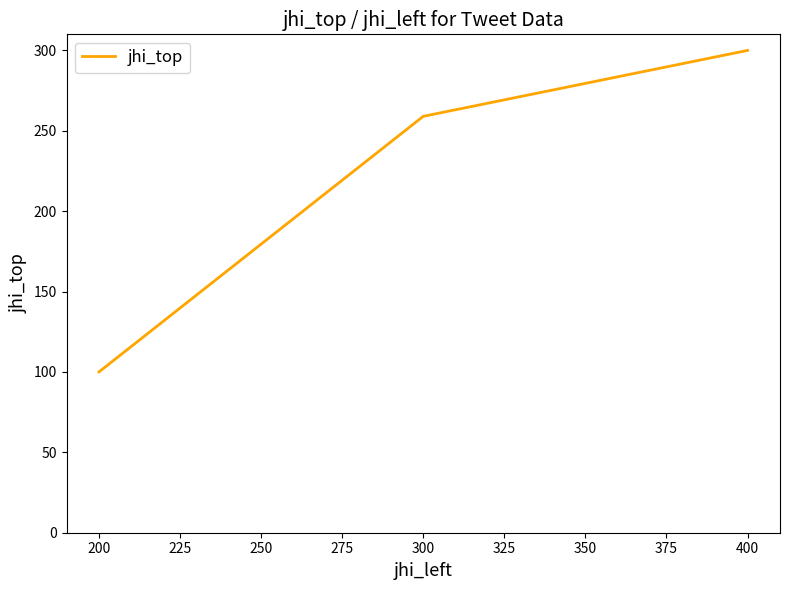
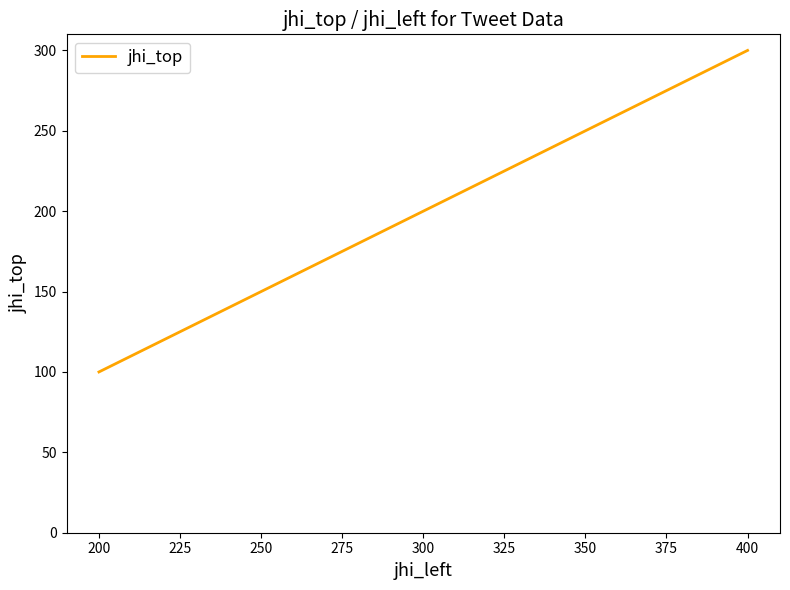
300: 259 -> 200
